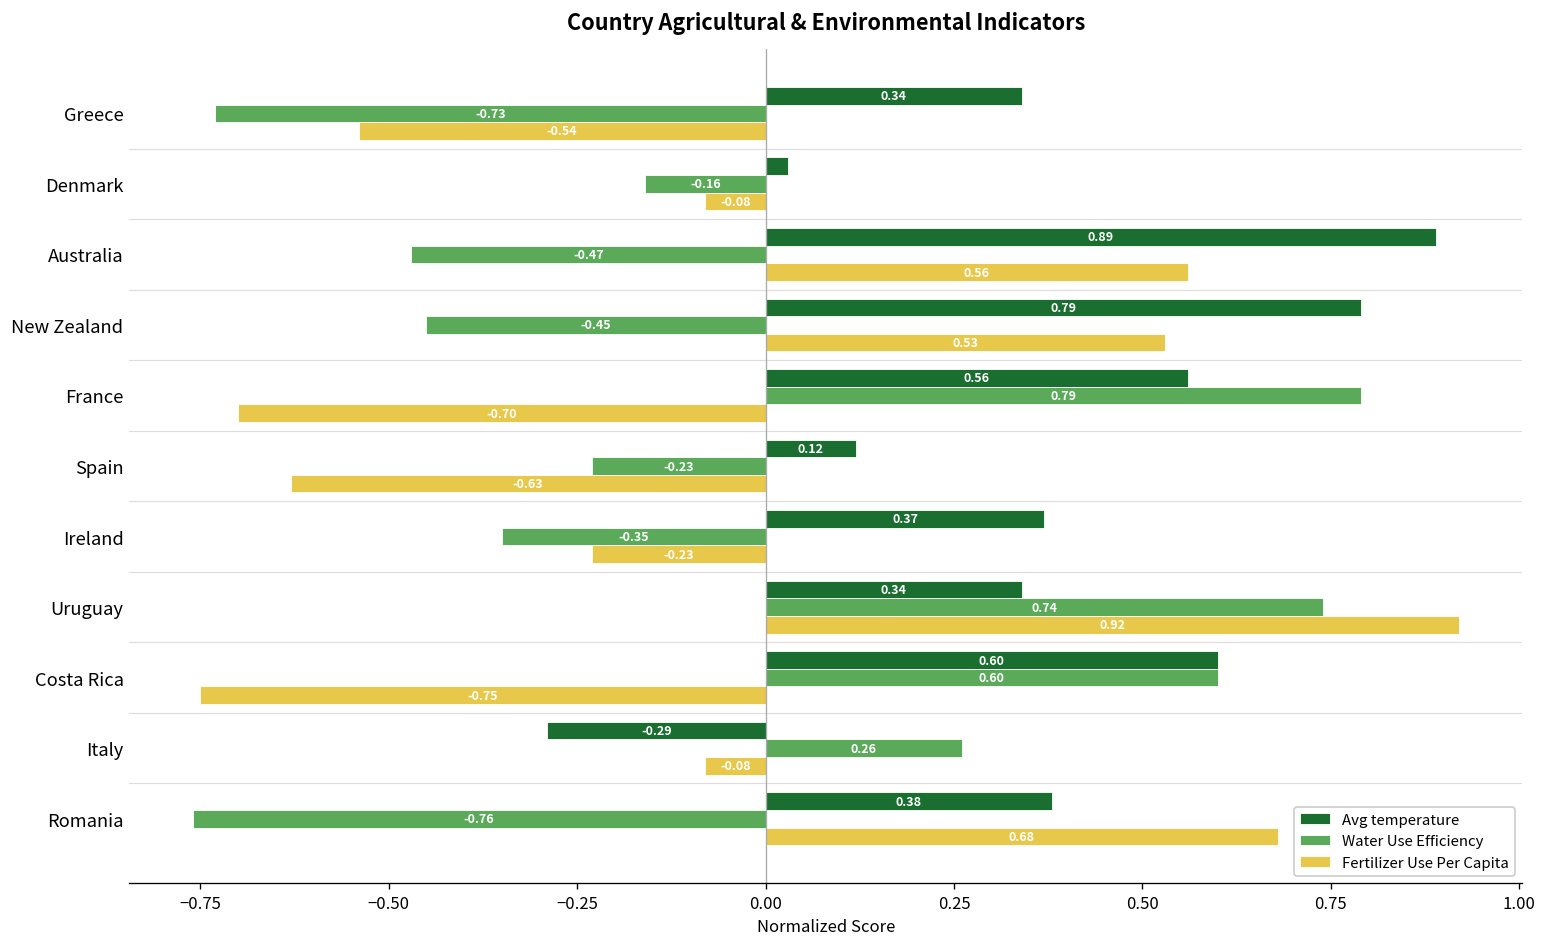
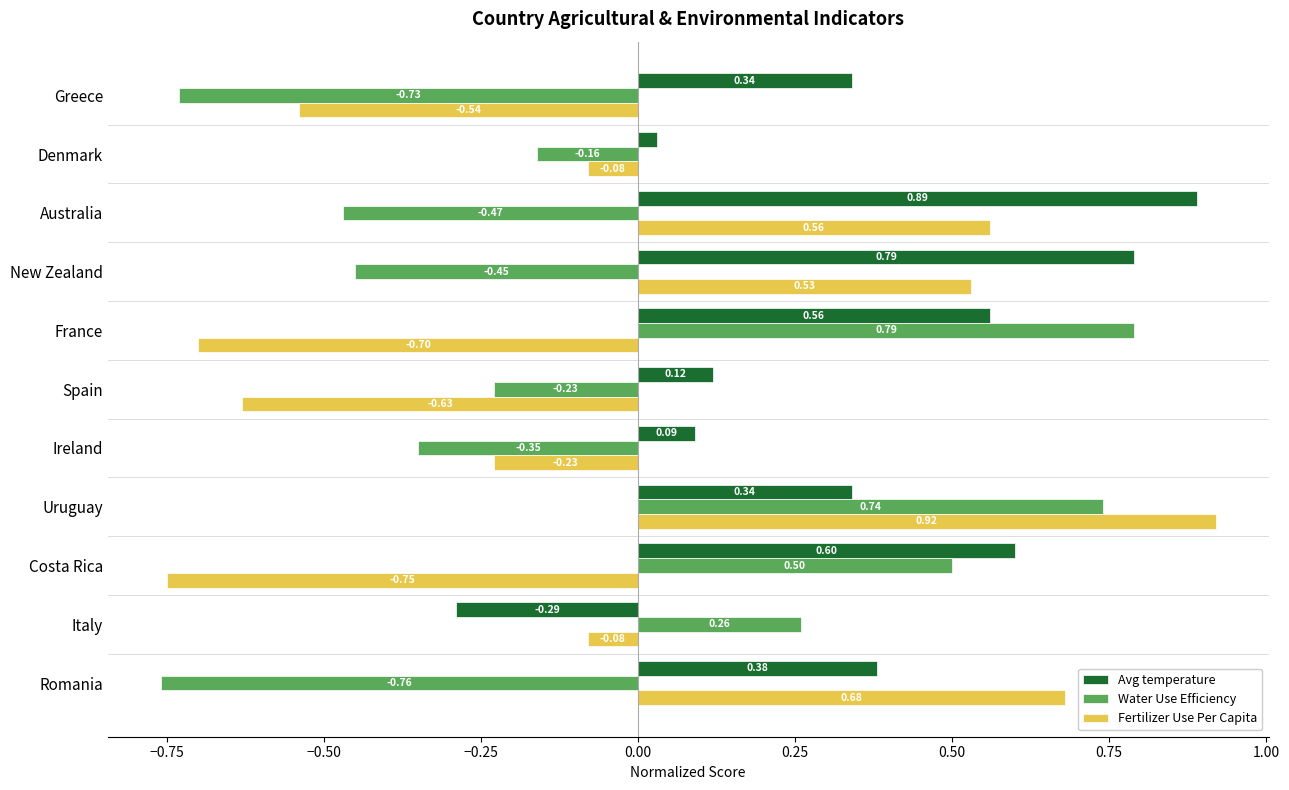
Avg temperature, Ireland: 0.37 -> 0.09
Water Use Efficiency, Costa Rica: 0.60 -> 0.50
